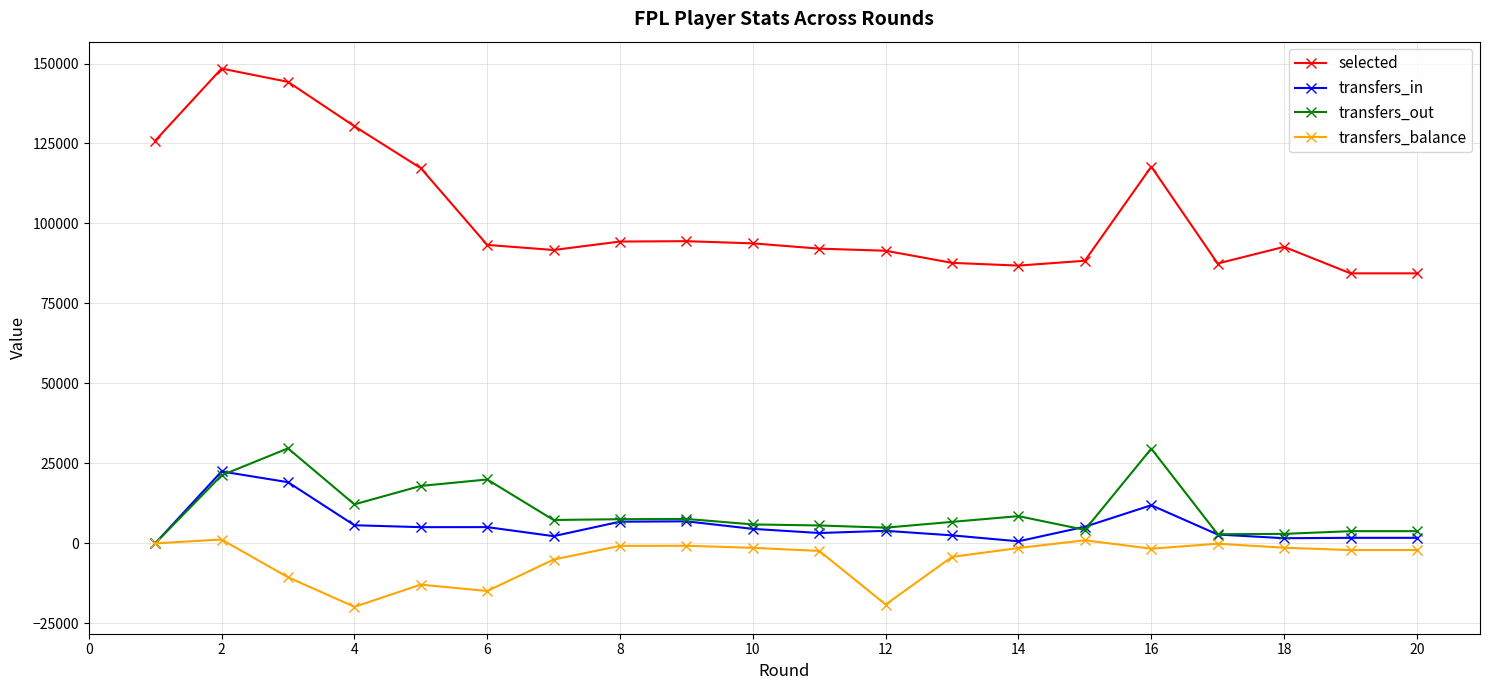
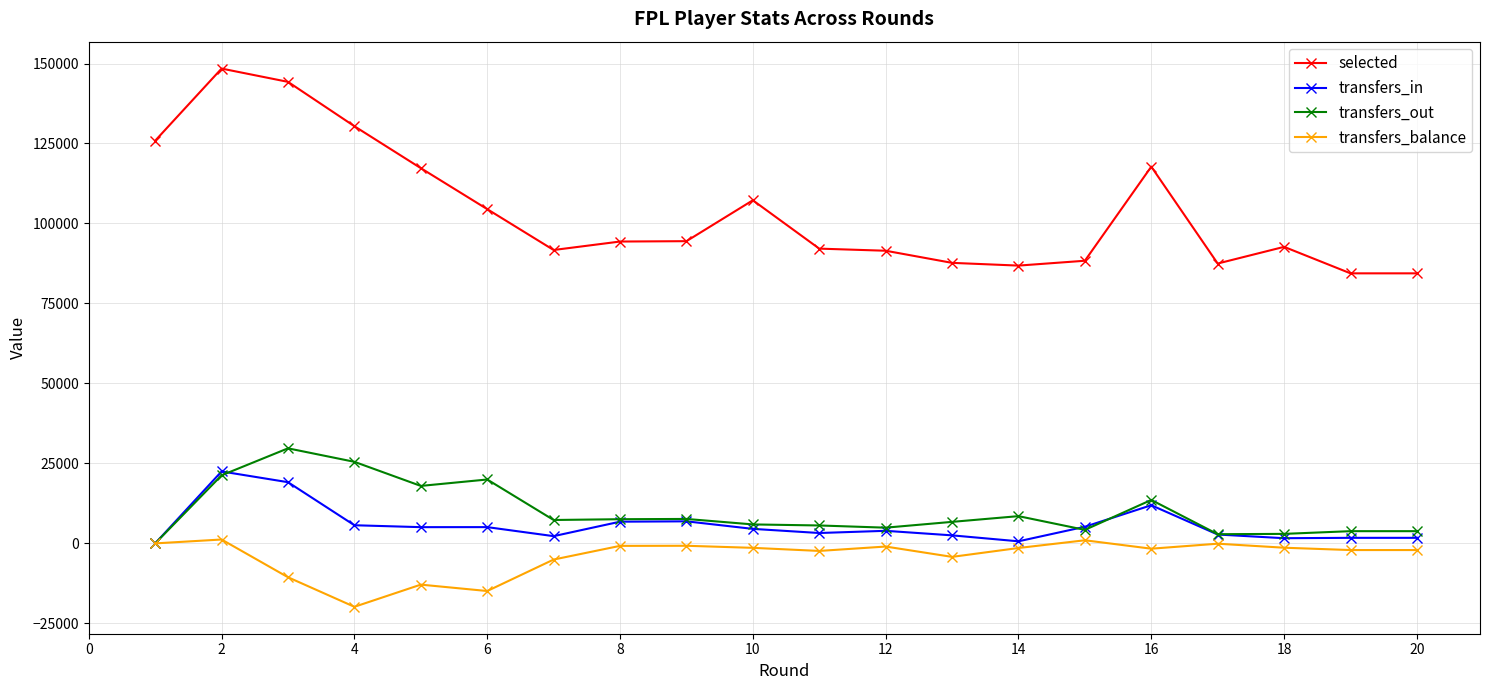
transfers_out, 4: 12000 -> 25000
selected, 6: 93000 -> 104000
selected, 10: 94000 -> 107000
transfers_balance, 12: -19000 -> -1000
transfers_out, 16: 30000 -> 14000
